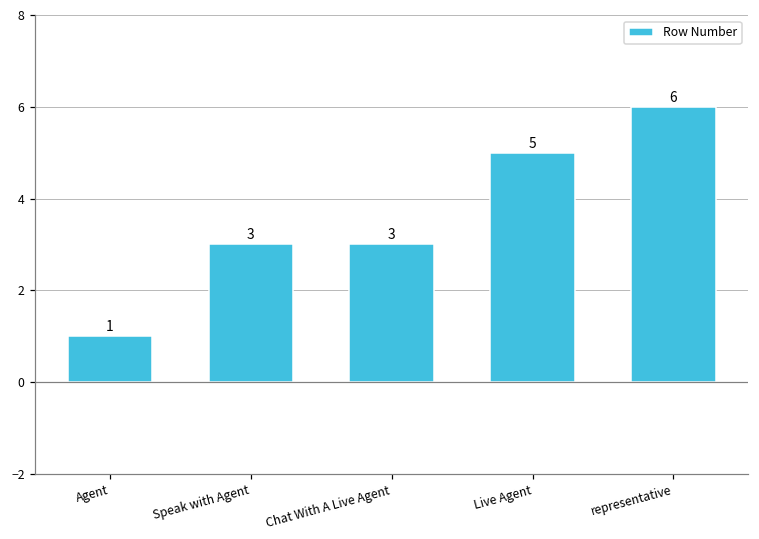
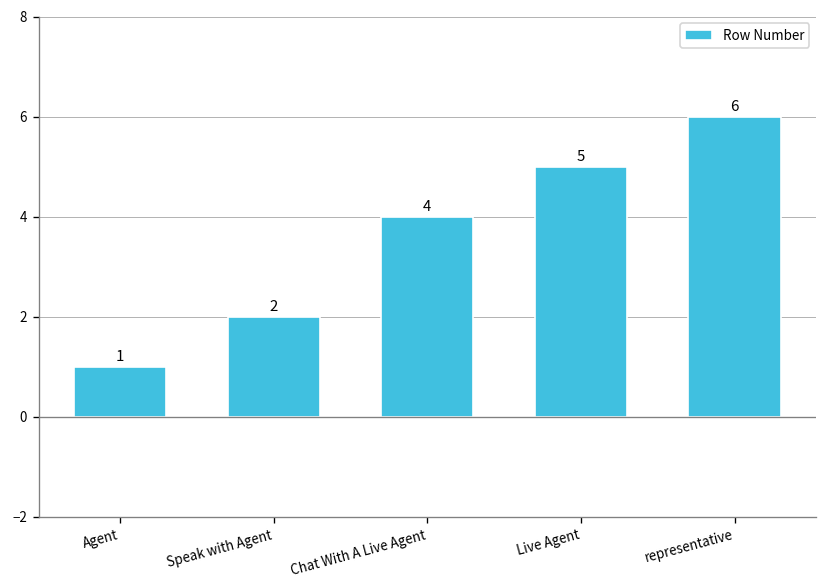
Speak with Agent: 3 -> 2
Chat With A Live Agent: 3 -> 4
